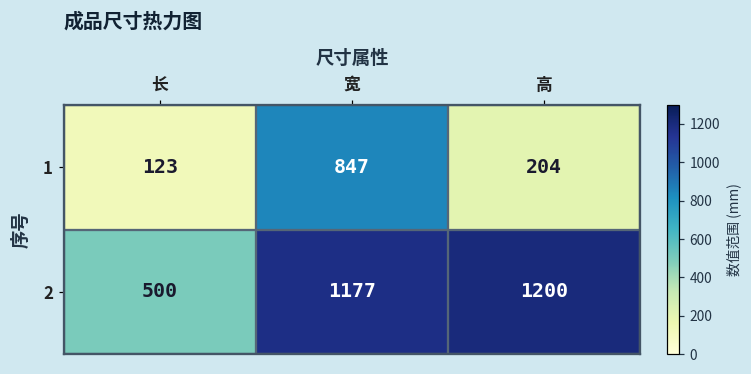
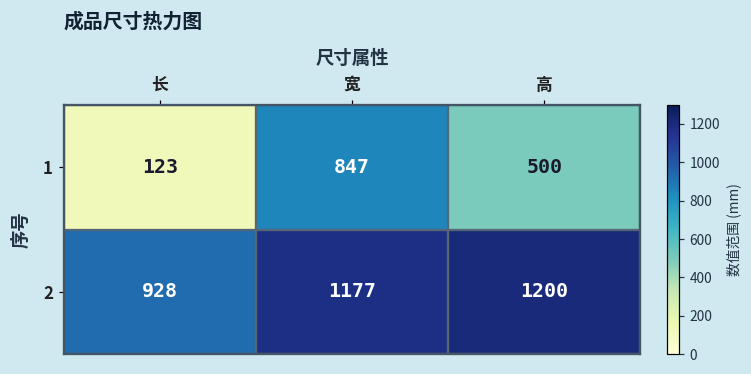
1, 高: 204 -> 500
2, 长: 500 -> 928
